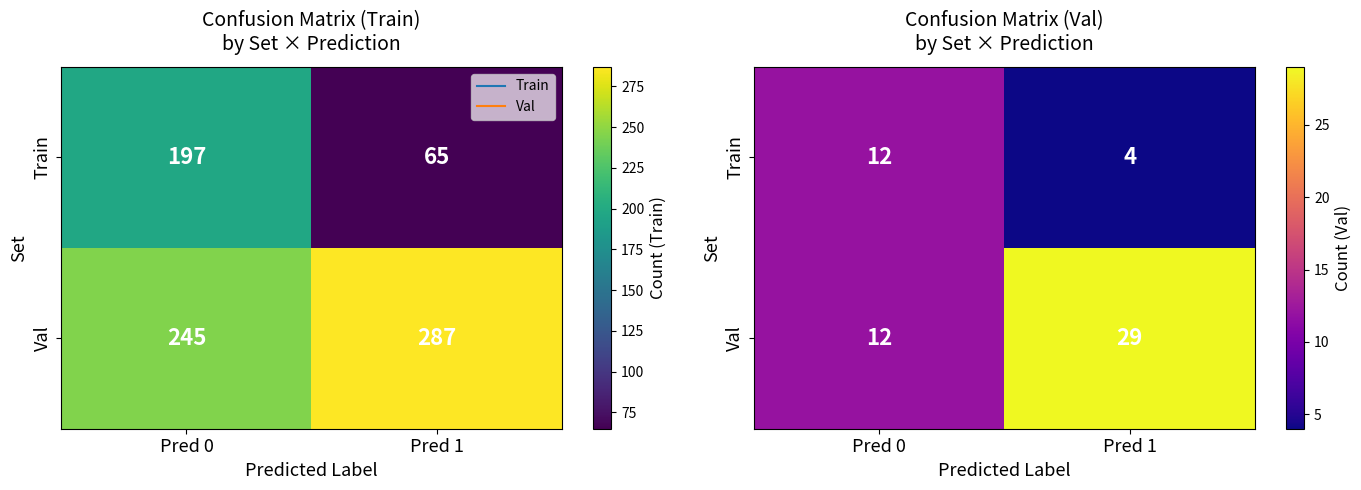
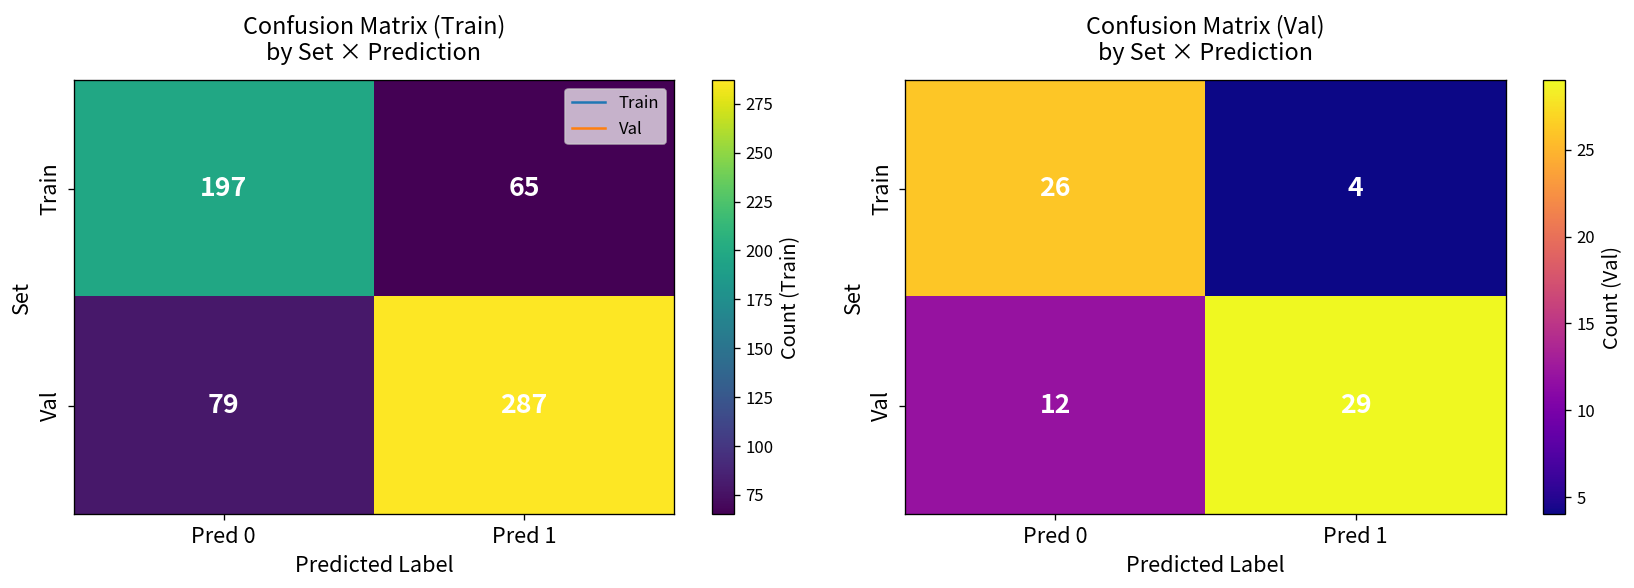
Confusion Matrix (Train) by Set × Prediction, Val, Pred 0: 245 -> 79
Confusion Matrix (Val) by Set × Prediction, Train, Pred 0: 12 -> 26
